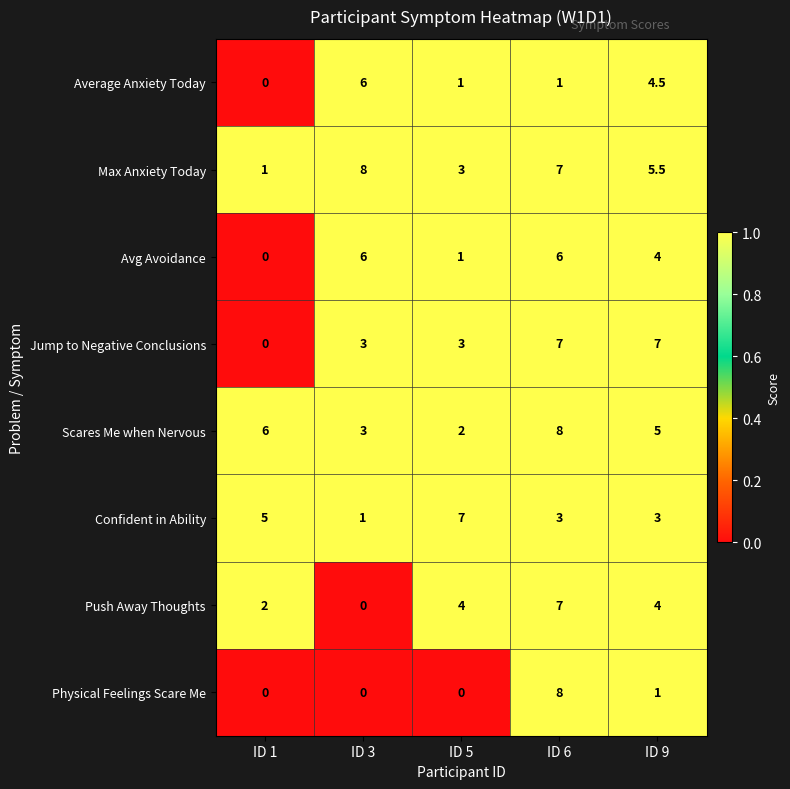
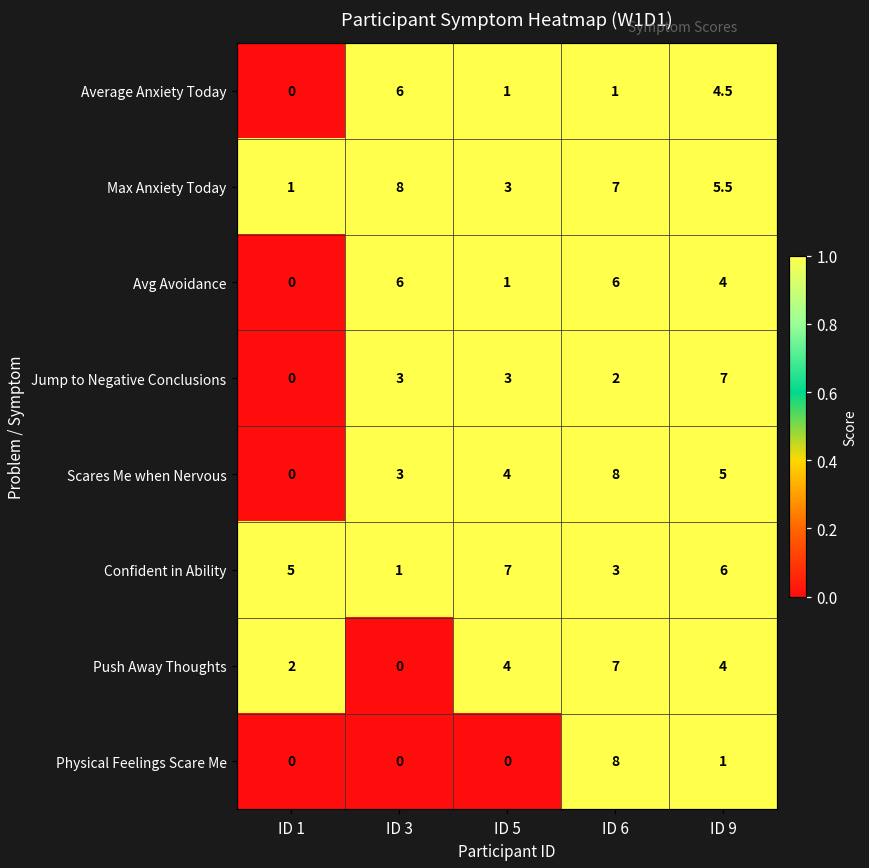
Jump to Negative Conclusions, ID 6: 7 -> 2
Scares Me when Nervous, ID 1: 6 -> 0
Scares Me when Nervous, ID 5: 2 -> 4
Confident in Ability, ID 9: 3 -> 6
